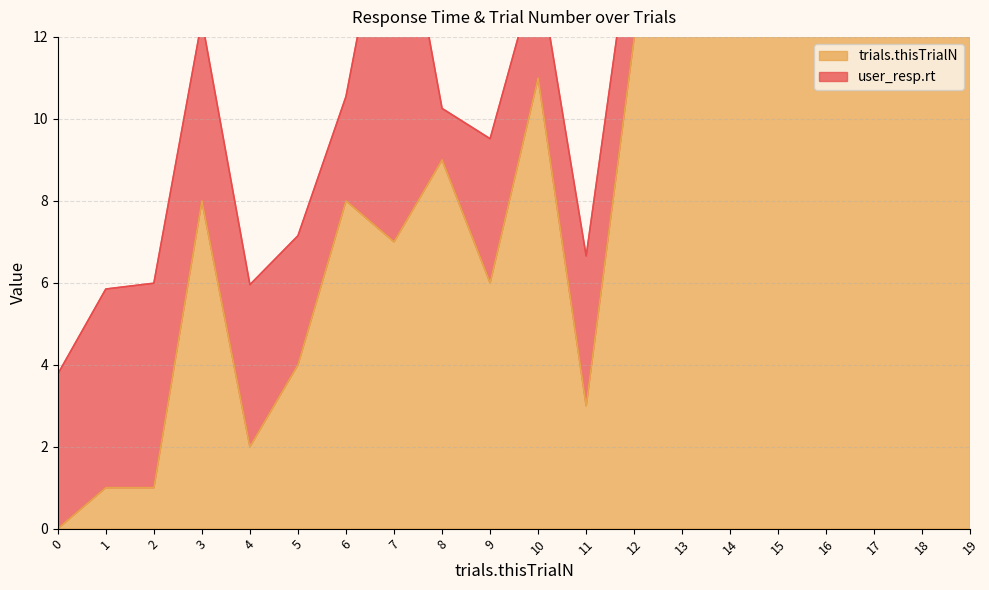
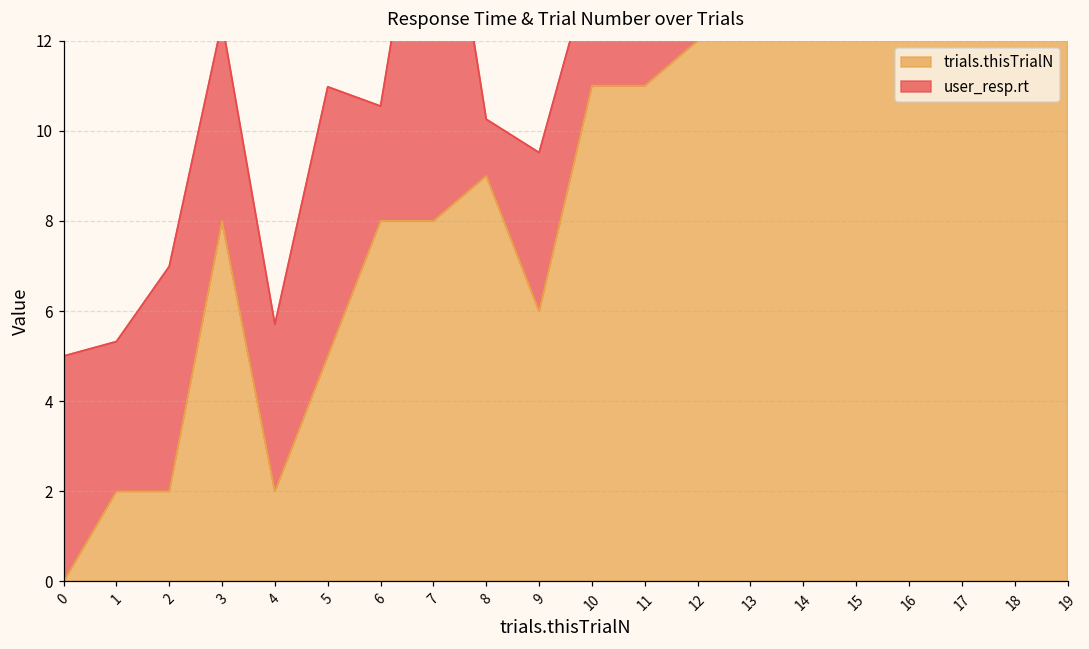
user_resp.rt, 0: 3.8 -> 5.0
trials.thisTrialN, 1: 1 -> 2
user_resp.rt, 1: 4.8 -> 3.3
trials.thisTrialN, 2: 1 -> 2
user_resp.rt, 4: 4.0 -> 3.7
trials.thisTrialN, 5: 4 -> 5
user_resp.rt, 5: 3.1 -> 6.0
trials.thisTrialN, 7: 7 -> 8
trials.thisTrialN, 11: 3 -> 11
